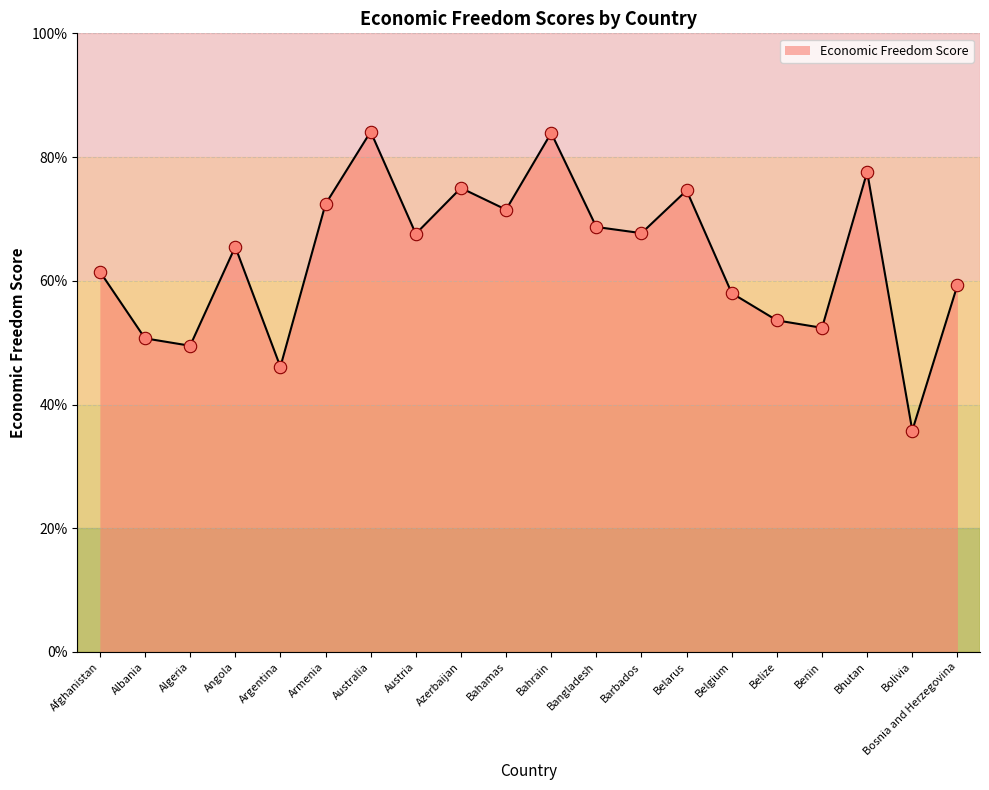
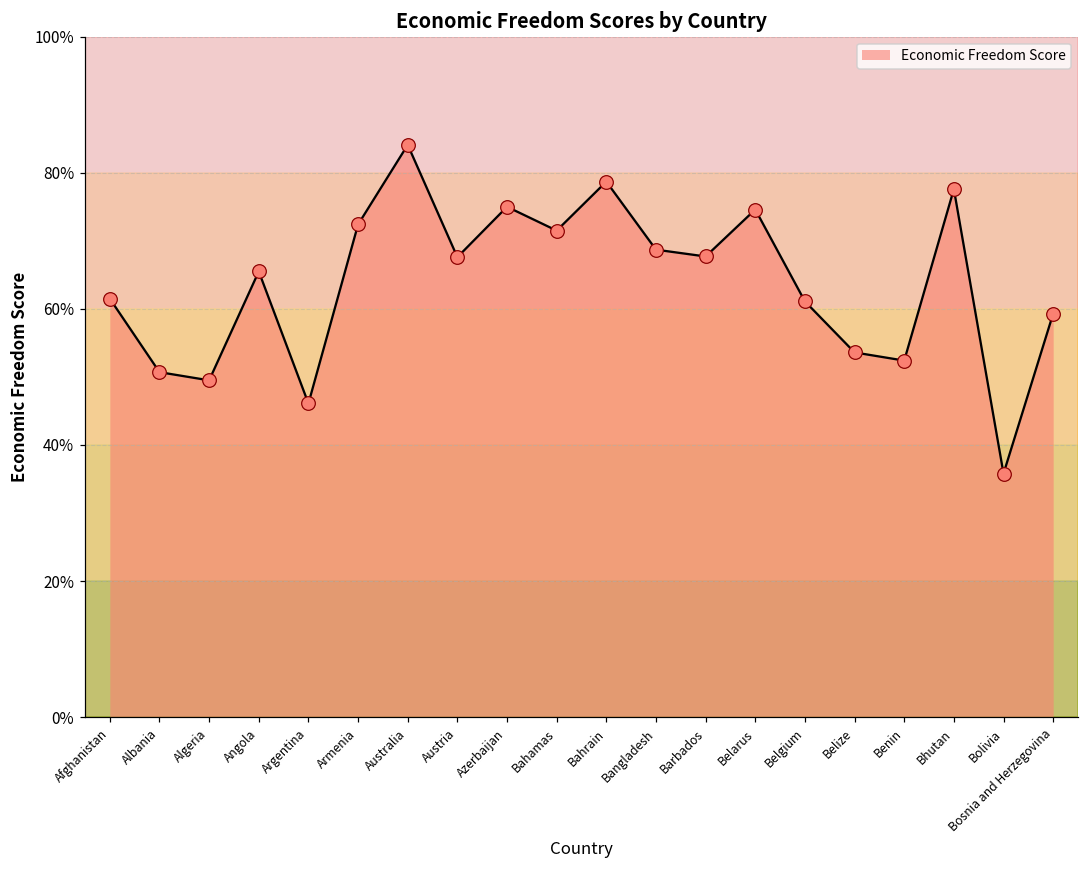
Bahrain: 84% -> 79%
Belgium: 58% -> 61%
